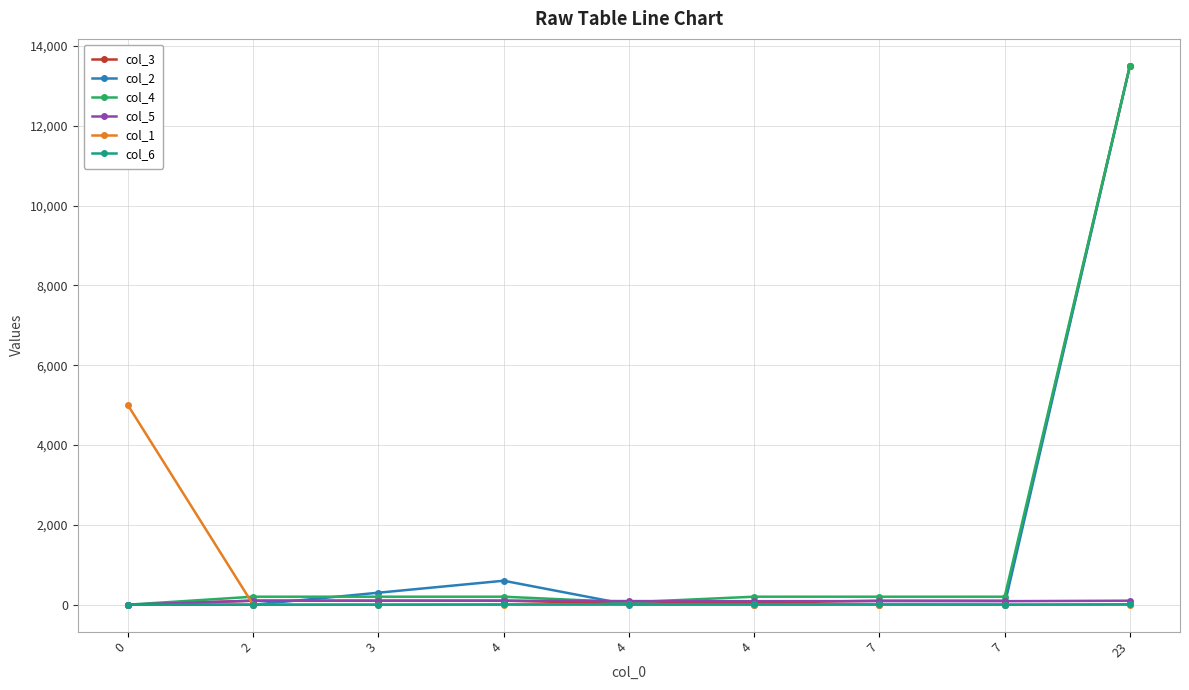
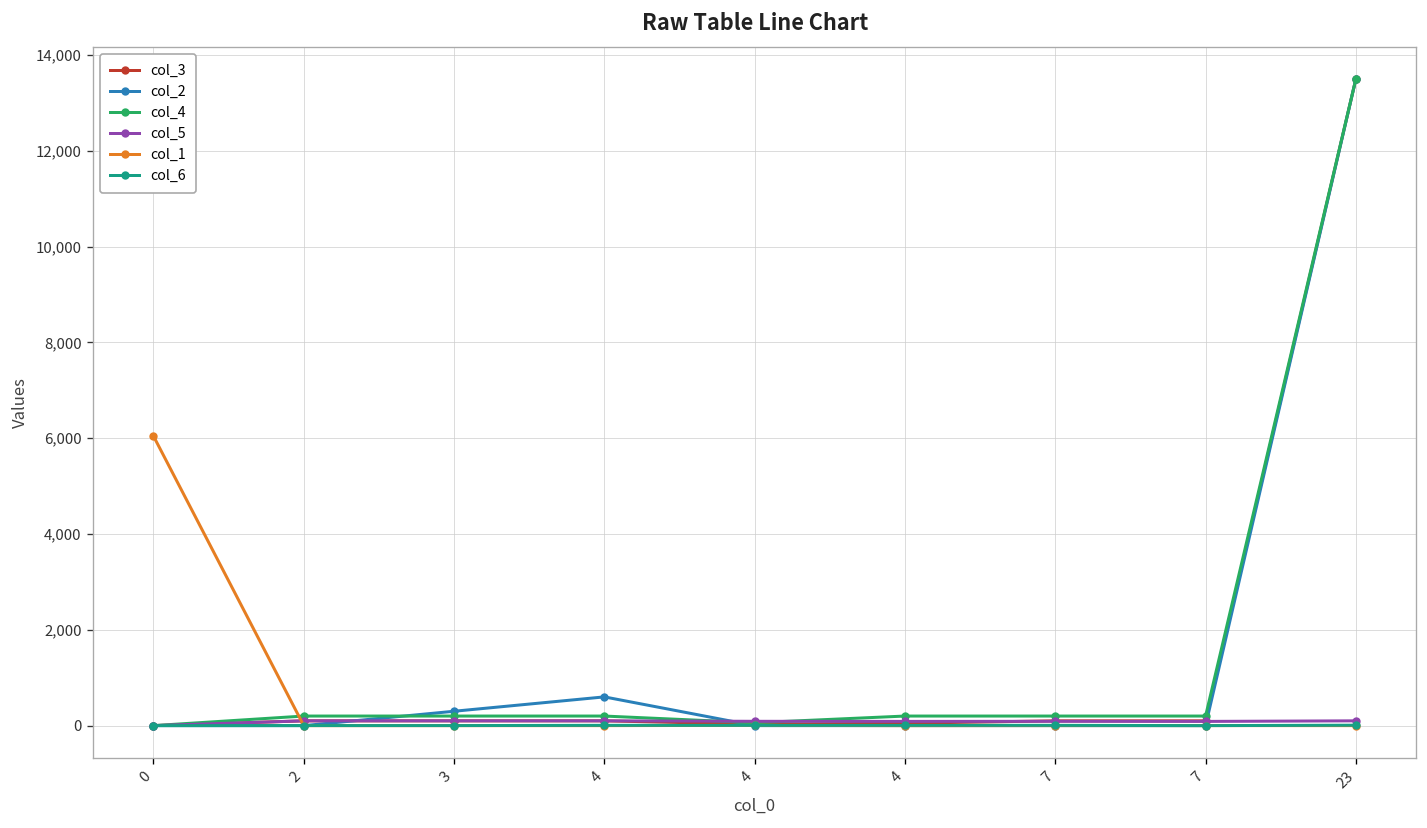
col_1, 0: 5,000 -> 6,000
